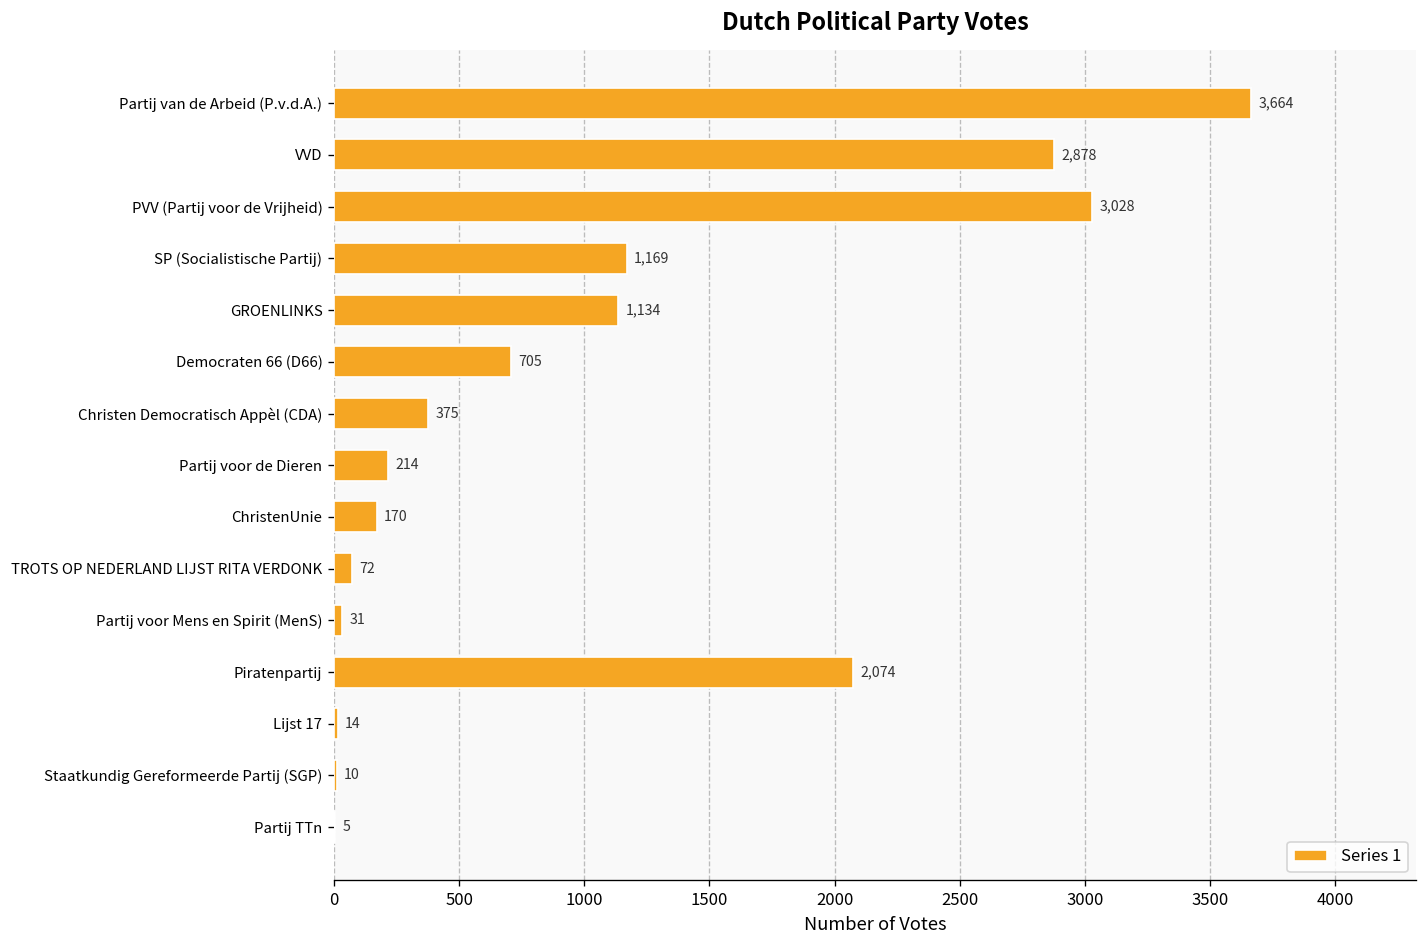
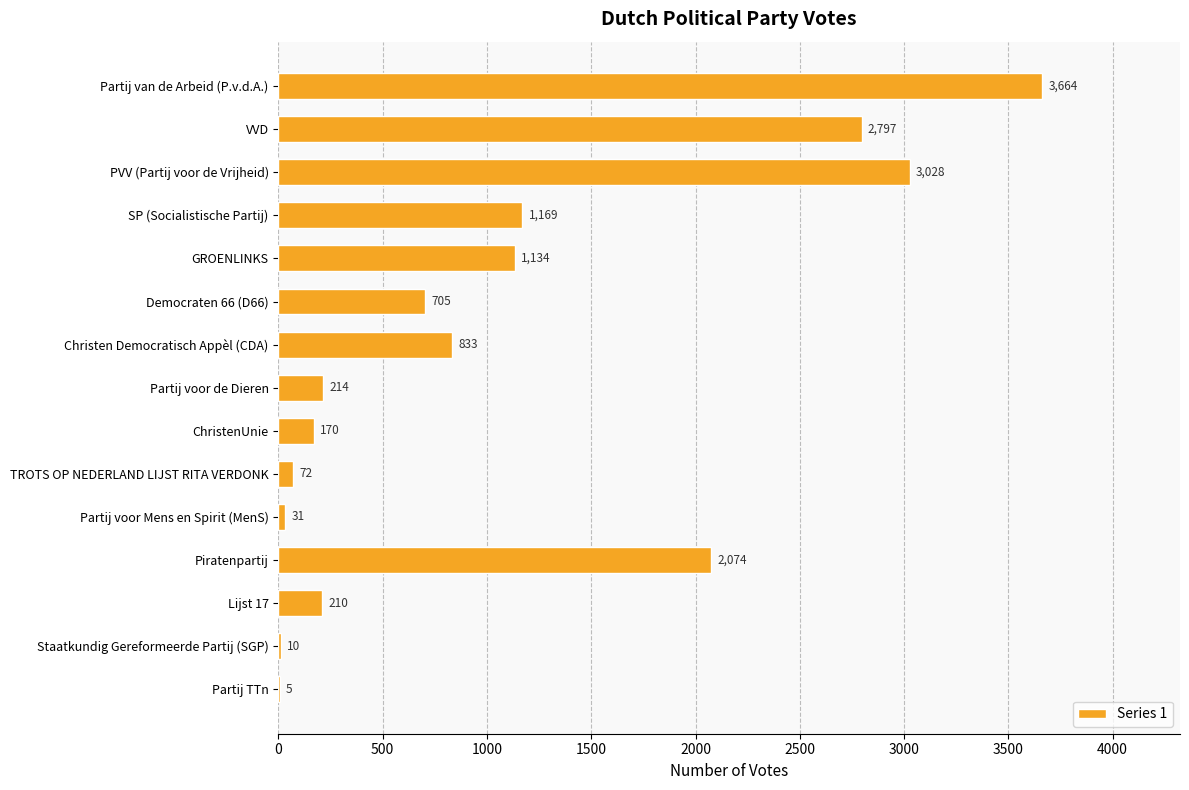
VVD: 2,878 -> 2,797
Christen Democratisch Appèl (CDA): 375 -> 833
Lijst 17: 14 -> 210
